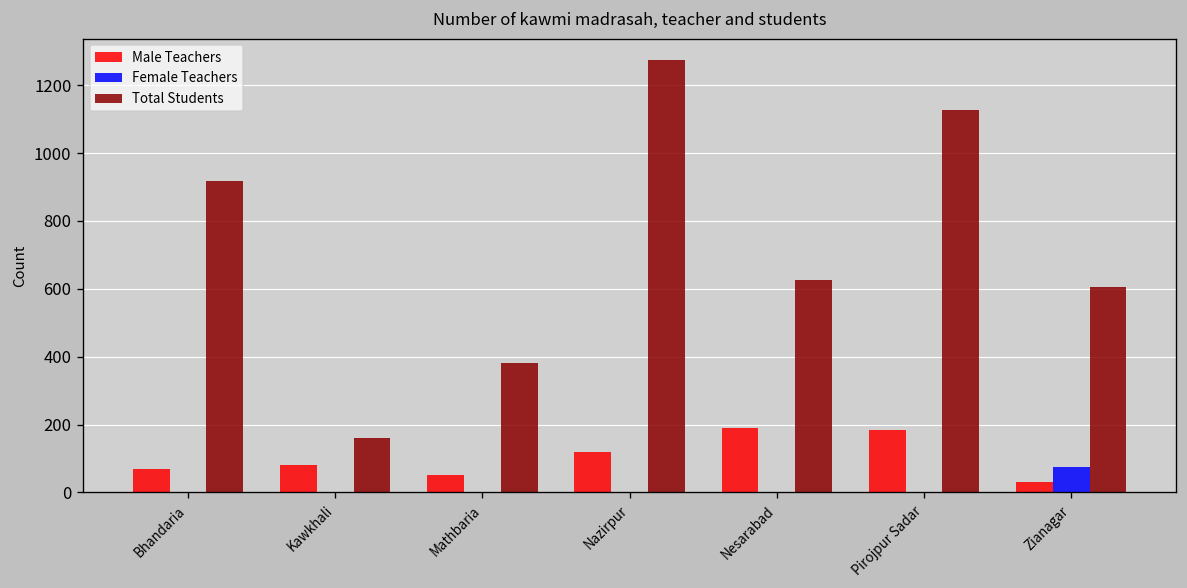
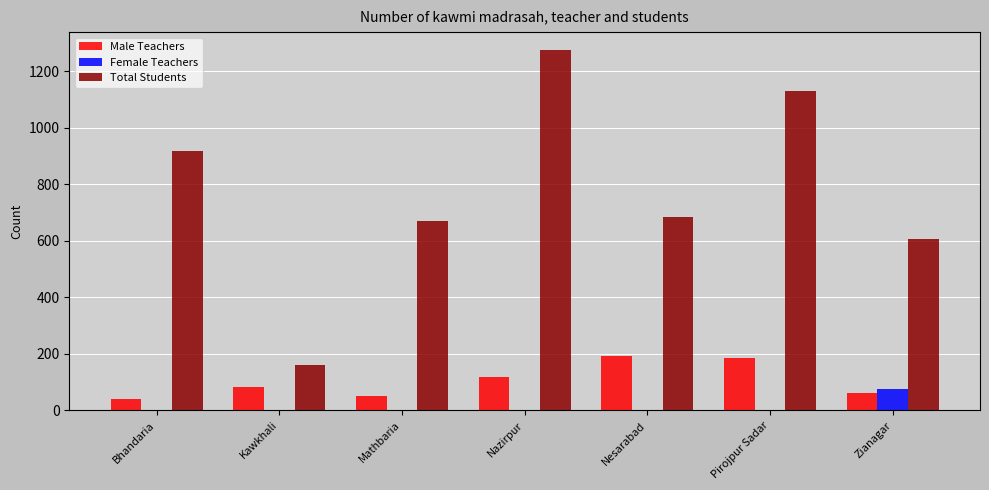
Male Teachers, Bhandaria: 70 -> 40
Total Students, Mathbaria: 380 -> 670
Total Students, Nesarabad: 630 -> 690
Male Teachers, Zianagar: 30 -> 60
